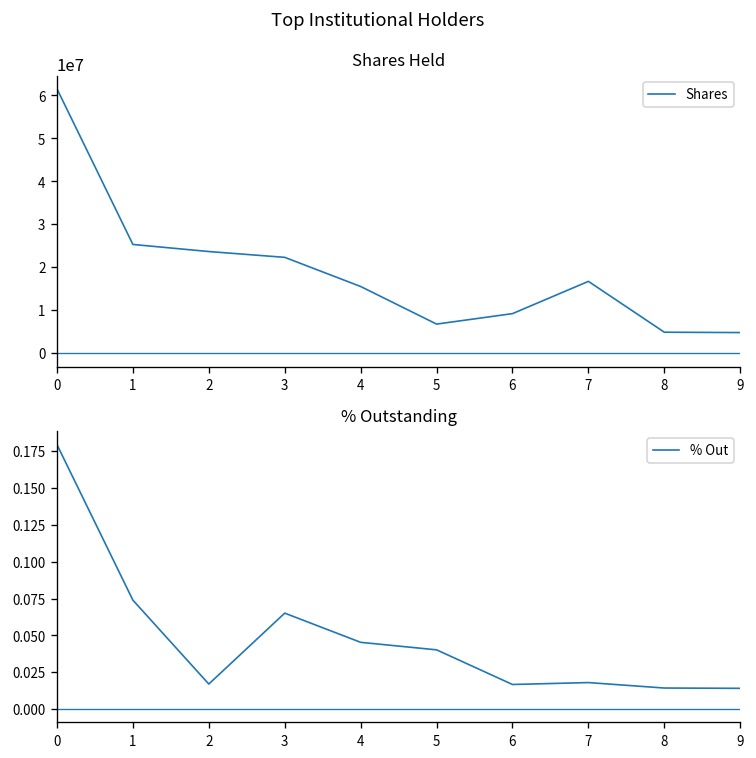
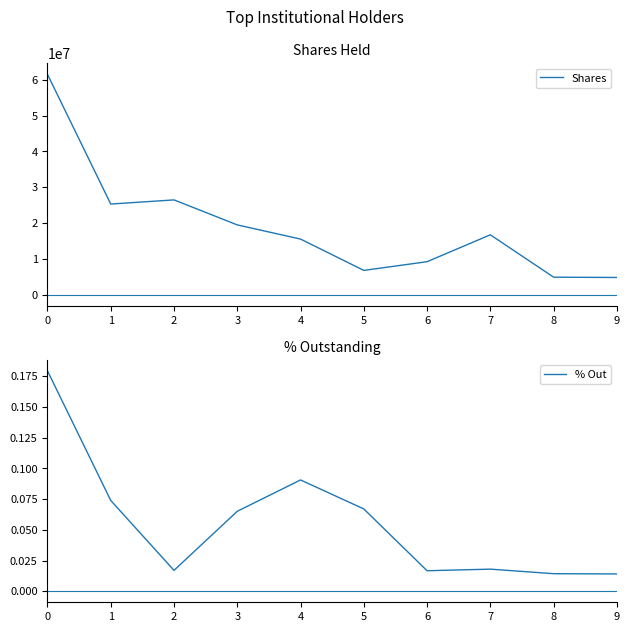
Shares Held, 2: 24000000 -> 26000000
Shares Held, 3: 22000000 -> 20000000
% Outstanding, 4: 0.045 -> 0.091
% Outstanding, 5: 0.040 -> 0.067
